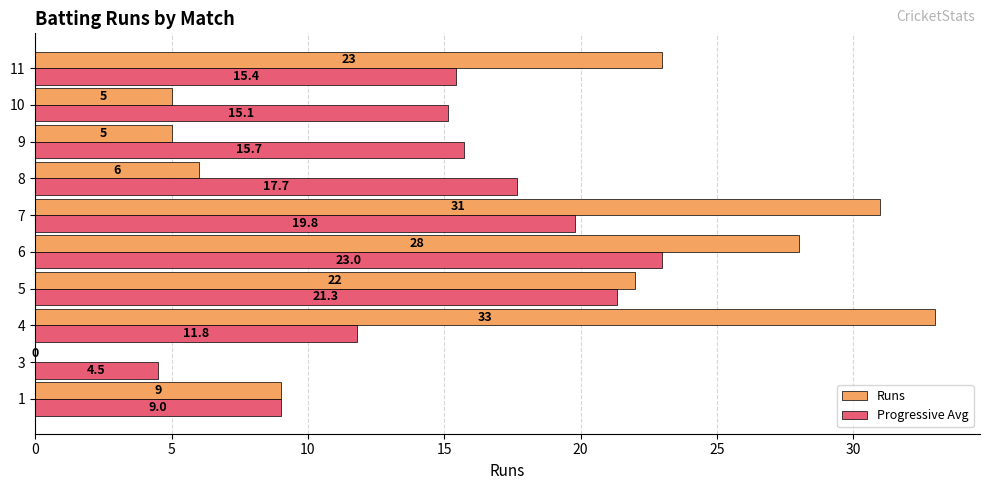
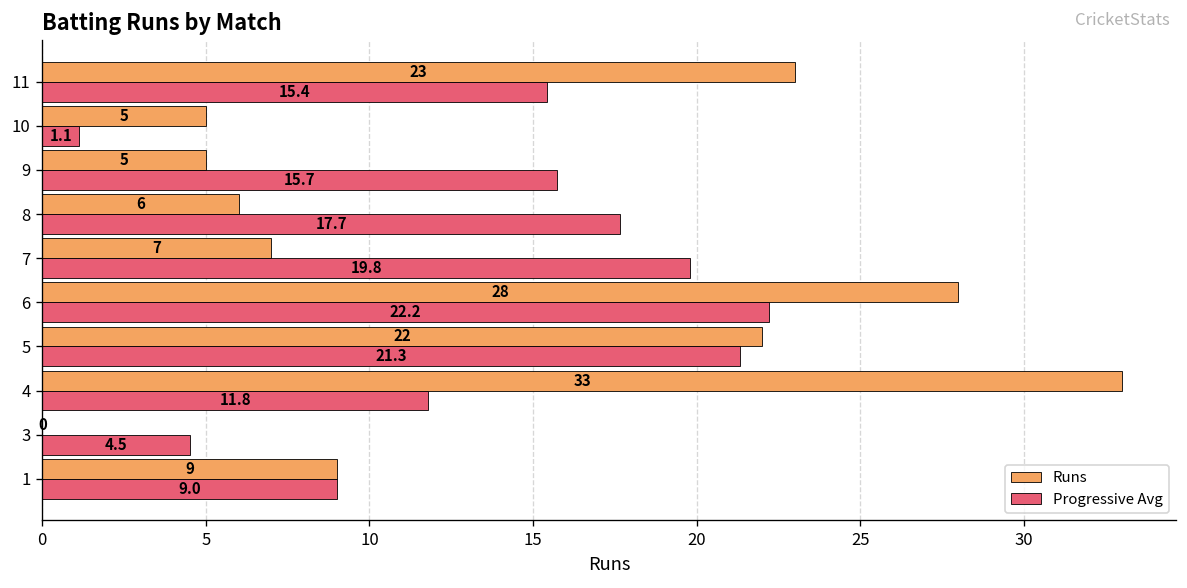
Progressive Avg, 10: 15.1 -> 1.1
Runs, 7: 31 -> 7
Progressive Avg, 6: 23.0 -> 22.2
